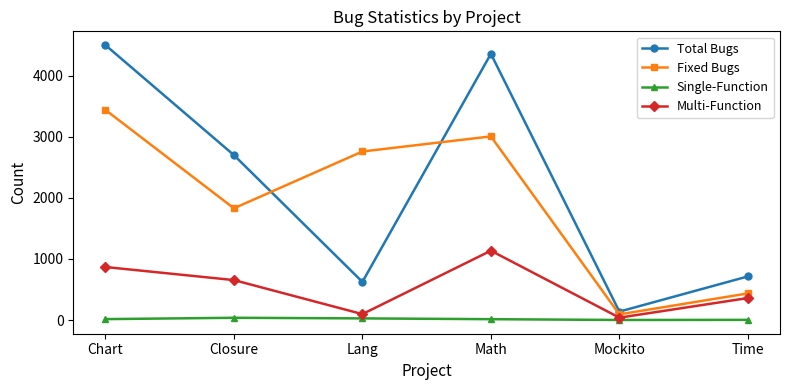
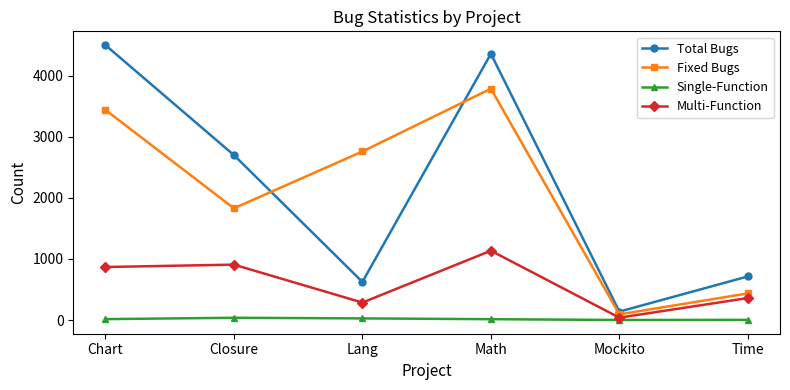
Multi-Function, Closure: 700 -> 900
Multi-Function, Lang: 100 -> 300
Fixed Bugs, Math: 3000 -> 3800
